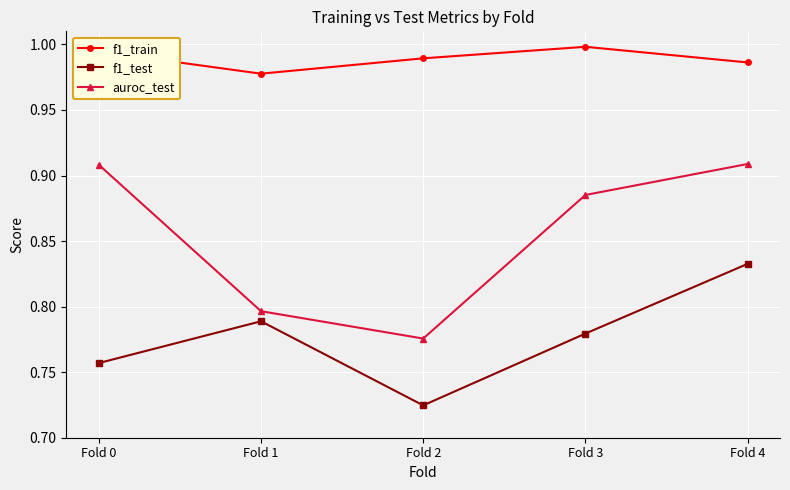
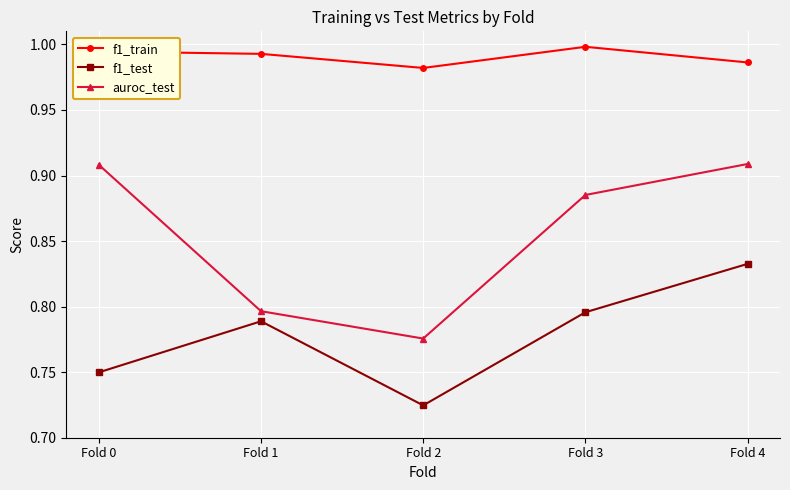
f1_test, Fold 0: 0.757 -> 0.750
f1_train, Fold 1: 0.978 -> 0.993
f1_train, Fold 2: 0.989 -> 0.982
f1_test, Fold 3: 0.779 -> 0.796
